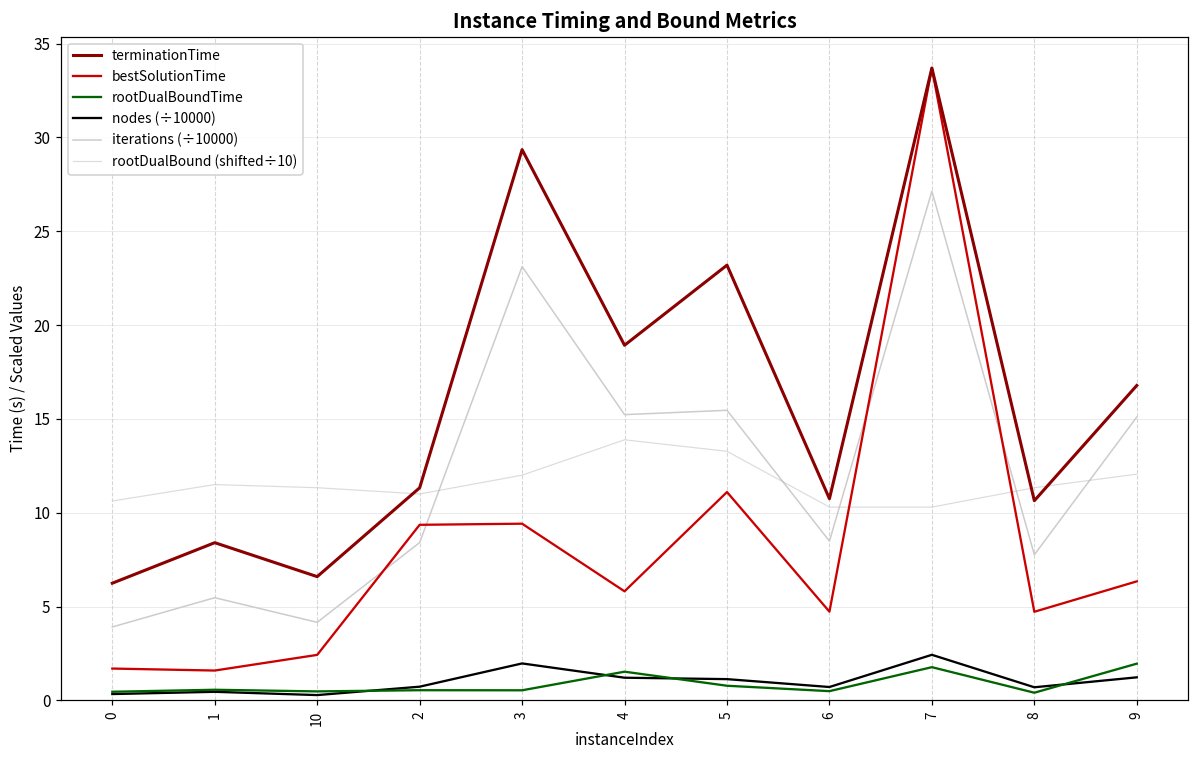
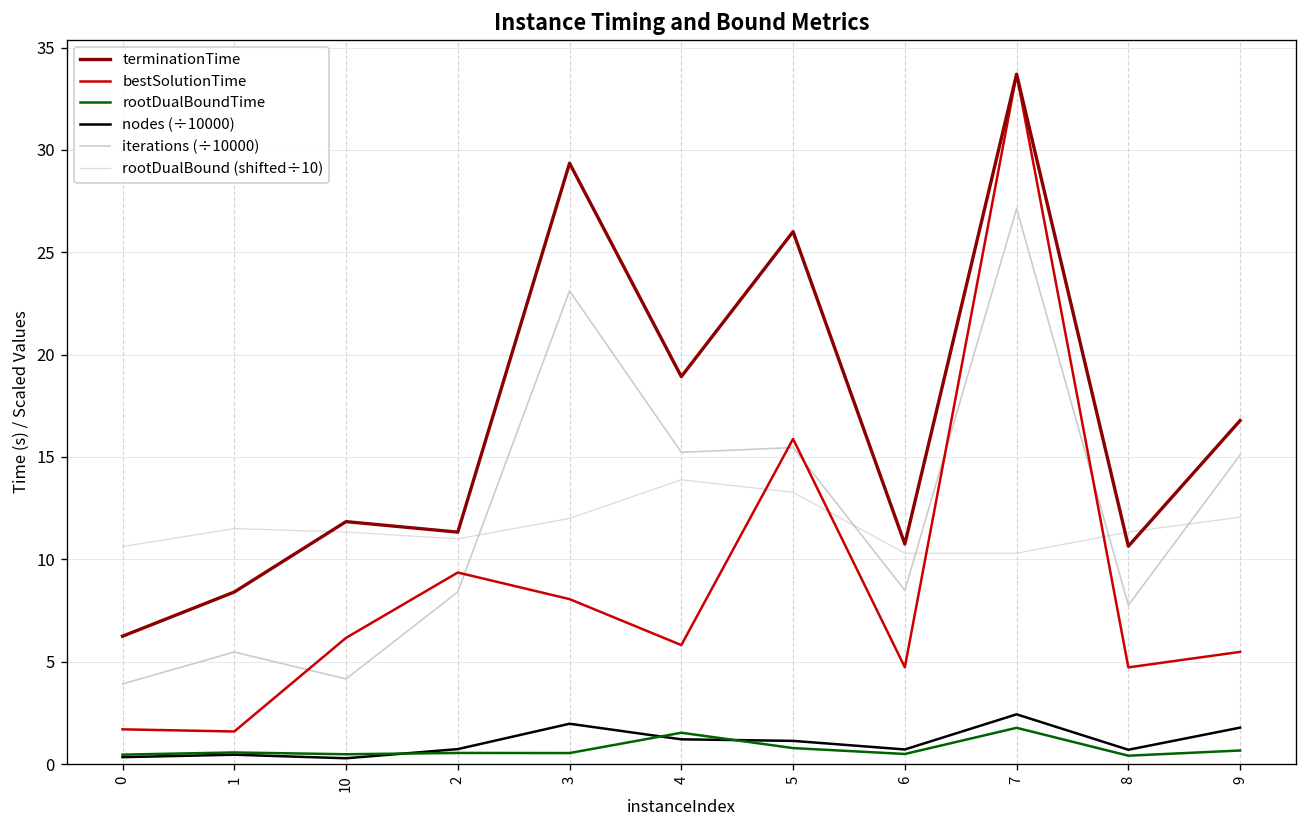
terminationTime, 10: 6.6 -> 11.8
bestSolutionTime, 10: 2.4 -> 6.2
bestSolutionTime, 3: 9.4 -> 8.1
terminationTime, 5: 23.2 -> 26.0
bestSolutionTime, 5: 11.1 -> 15.9
bestSolutionTime, 9: 6.3 -> 5.5
rootDualBoundTime, 9: 2.0 -> 0.7
nodes (÷10000), 9: 1.2 -> 1.8
